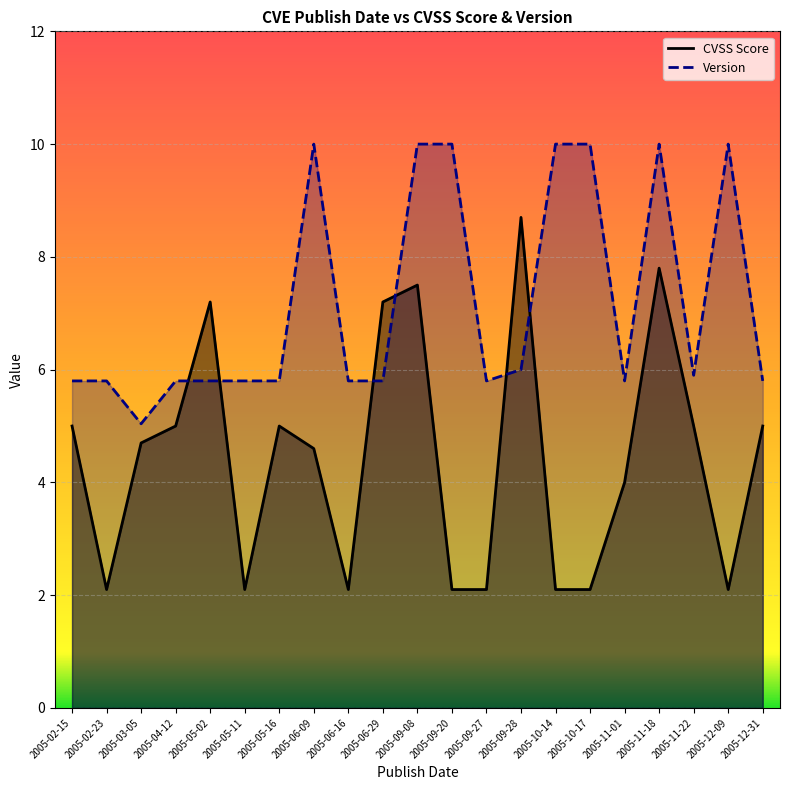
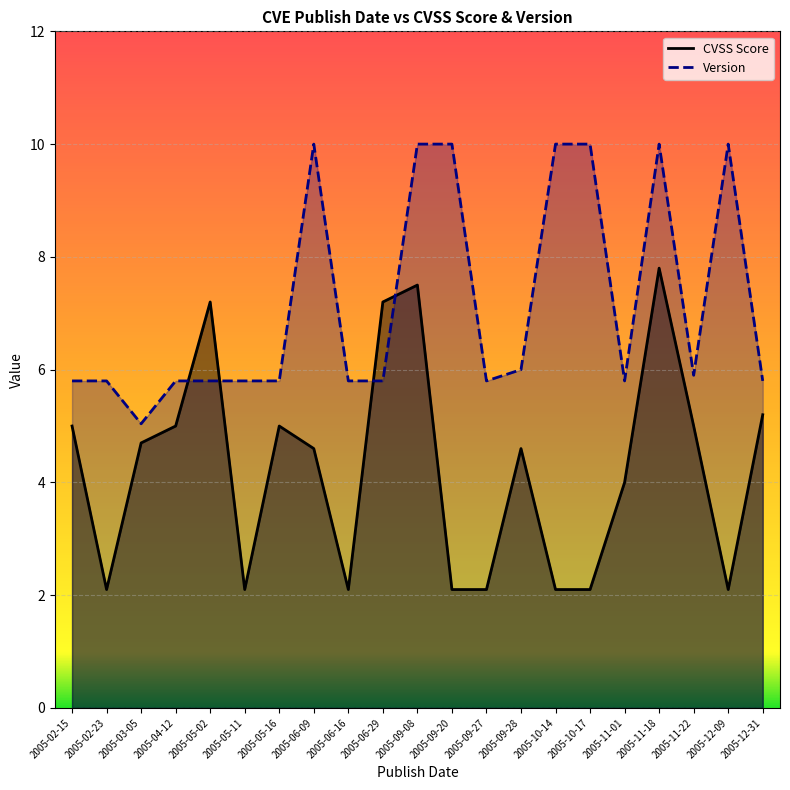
CVSS Score, 2005-09-28: 8.7 -> 4.6
CVSS Score, 2005-12-31: 5.0 -> 5.2
